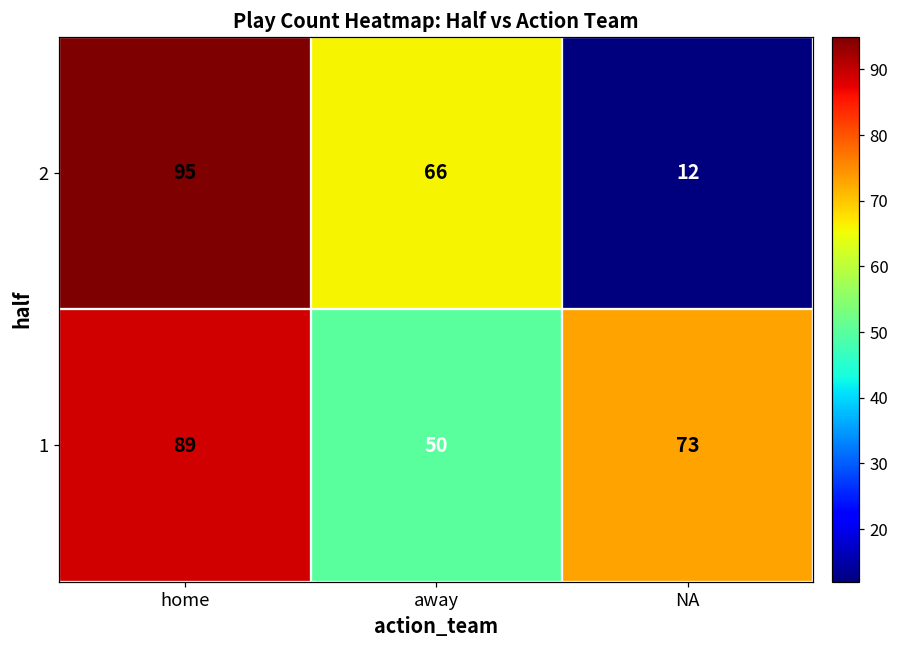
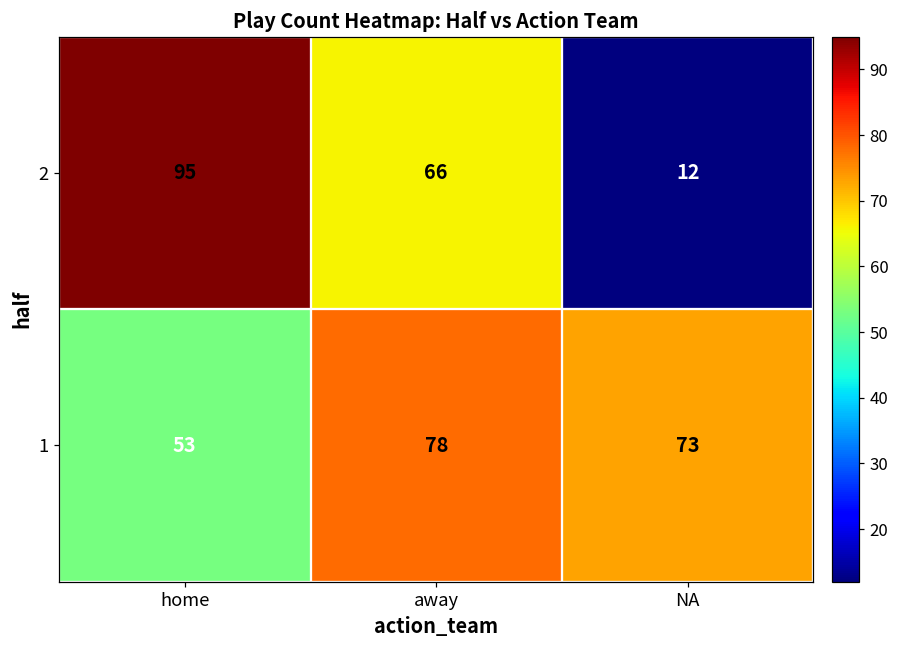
1, home: 89 -> 53
1, away: 50 -> 78
